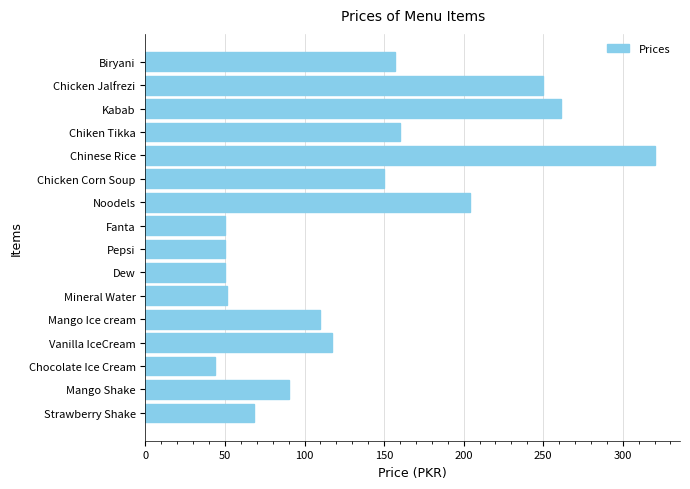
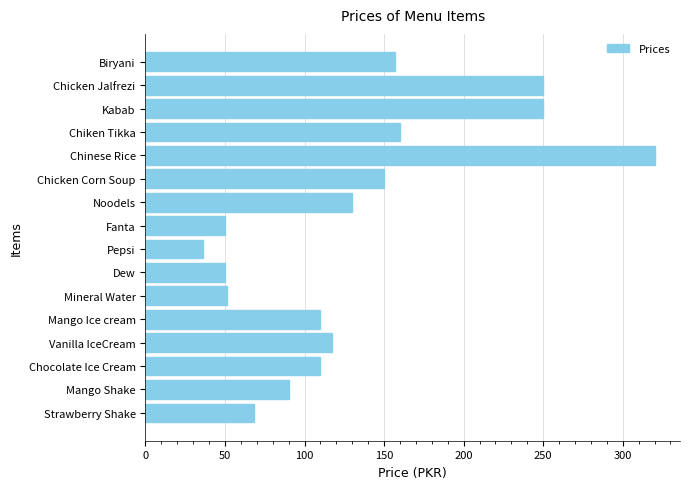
Kabab: 261 -> 250
Noodels: 204 -> 130
Pepsi: 50 -> 36
Chocolate Ice Cream: 44 -> 110
